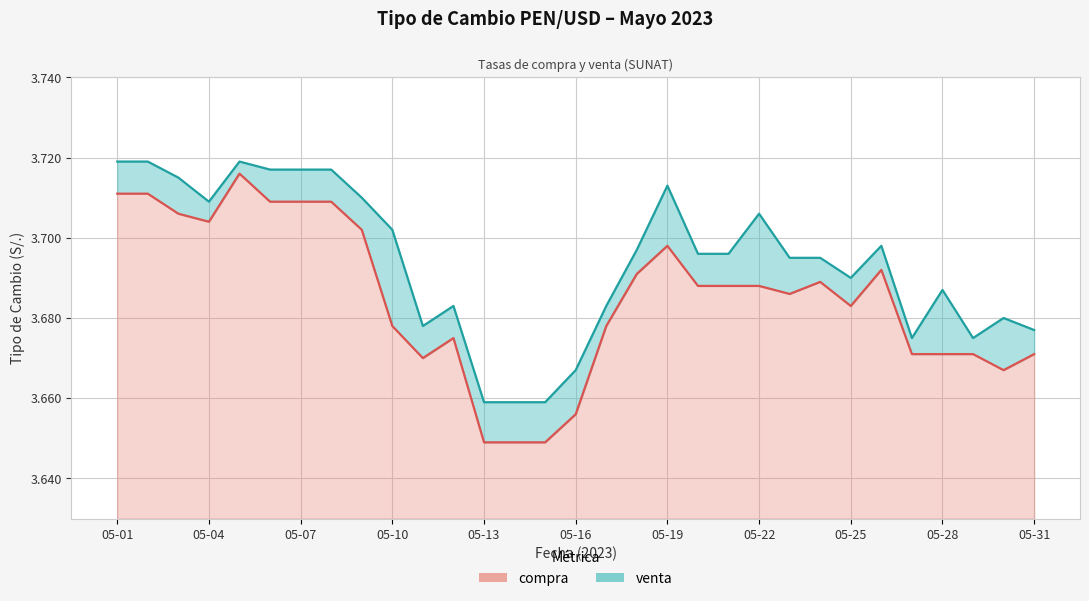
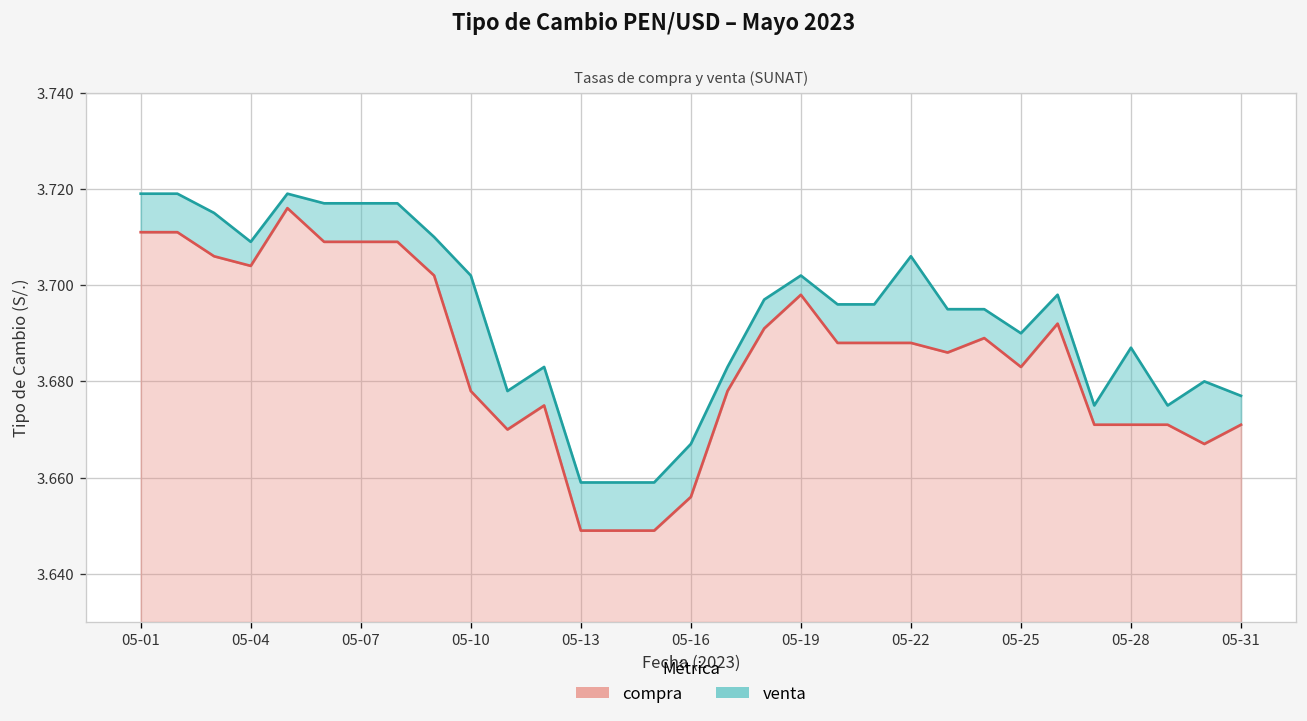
venta, 05-19: 3.713 -> 3.702
